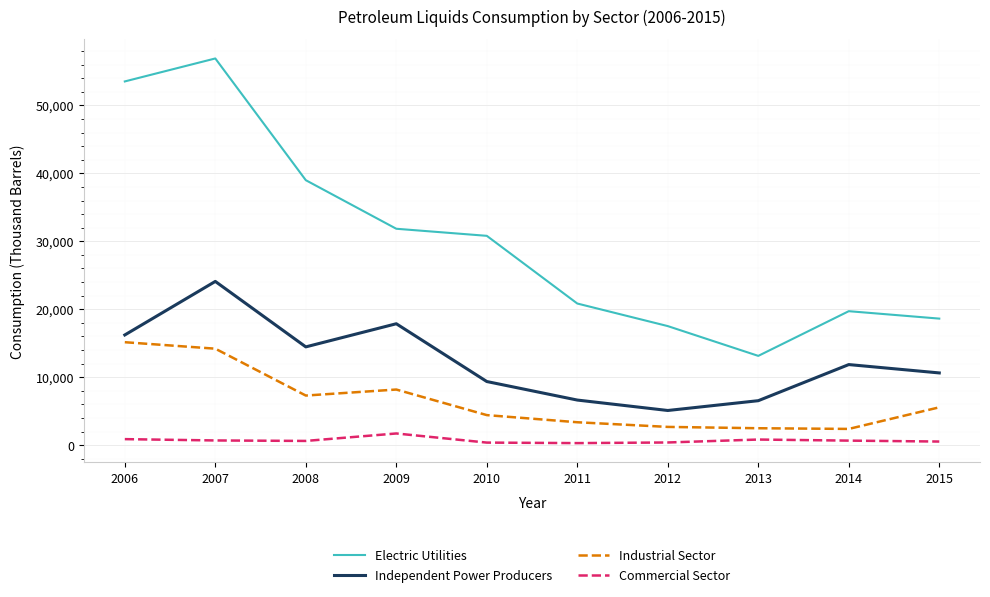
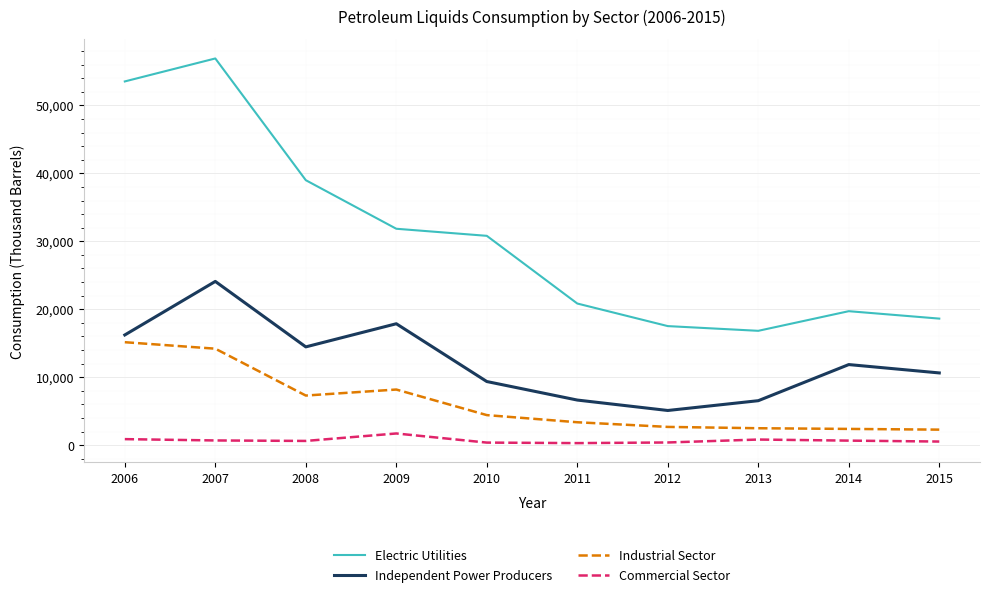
Electric Utilities, 2013: 13,000 -> 17,000
Industrial Sector, 2015: 6,000 -> 2,000
